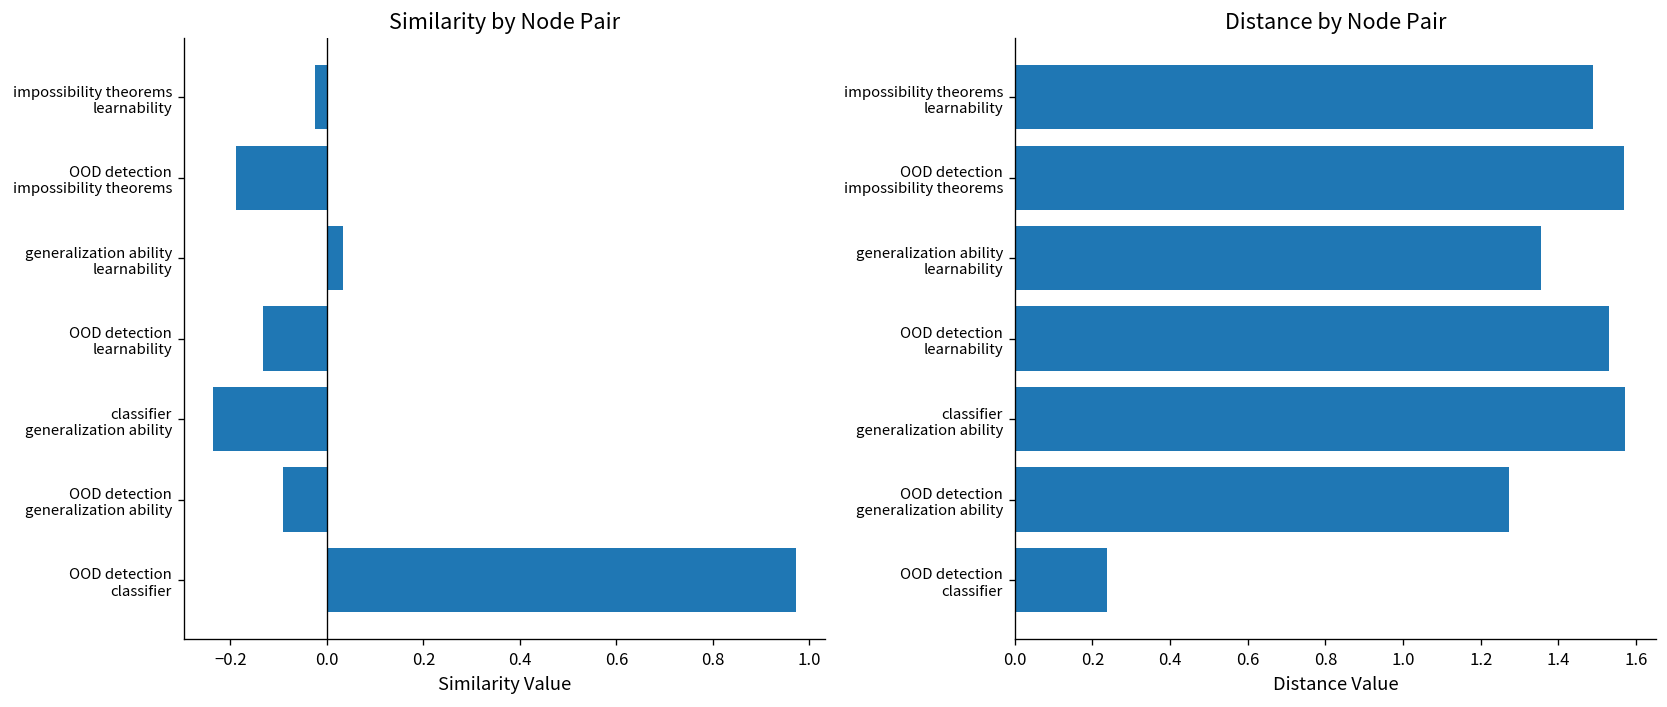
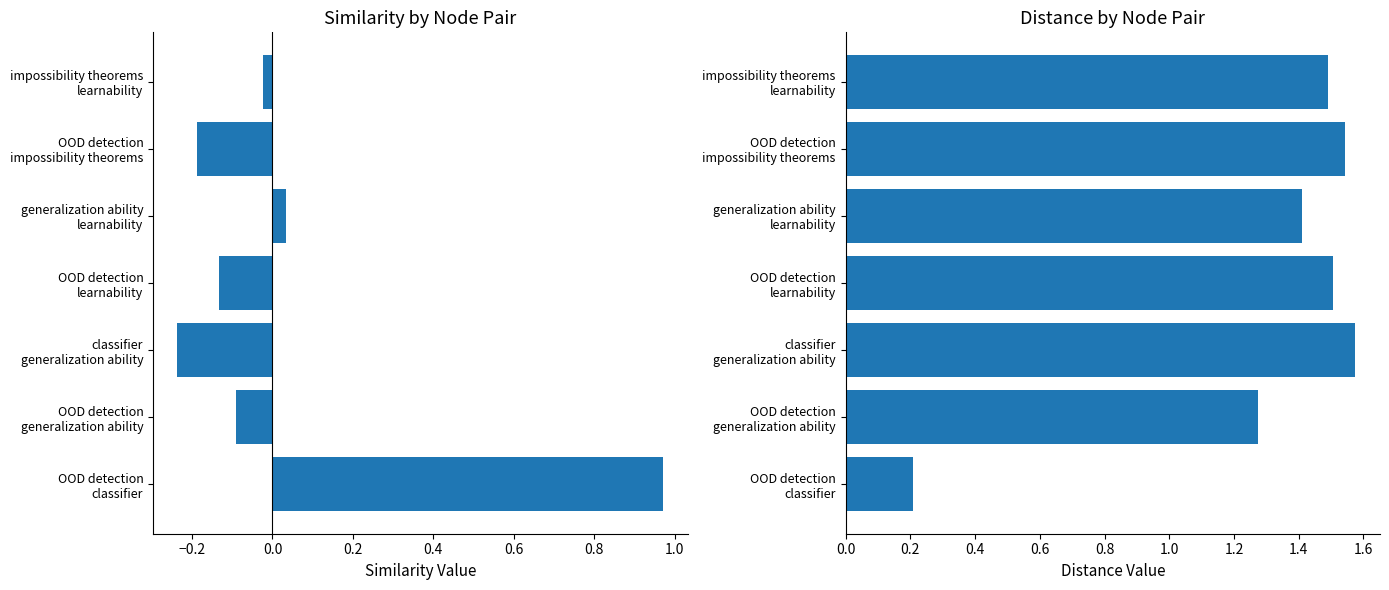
Distance by Node Pair, OOD detection impossibility theorems: 1.57 -> 1.54
Distance by Node Pair, generalization ability learnability: 1.35 -> 1.41
Distance by Node Pair, OOD detection learnability: 1.53 -> 1.50
Distance by Node Pair, OOD detection classifier: 0.24 -> 0.21
